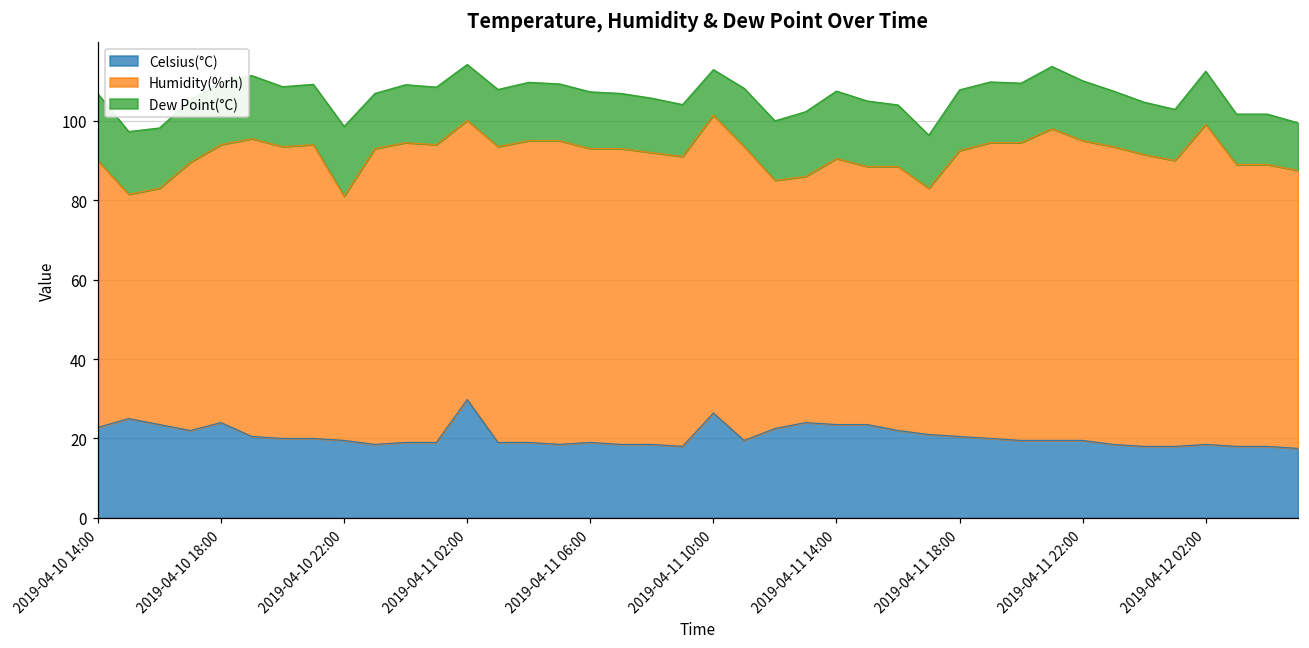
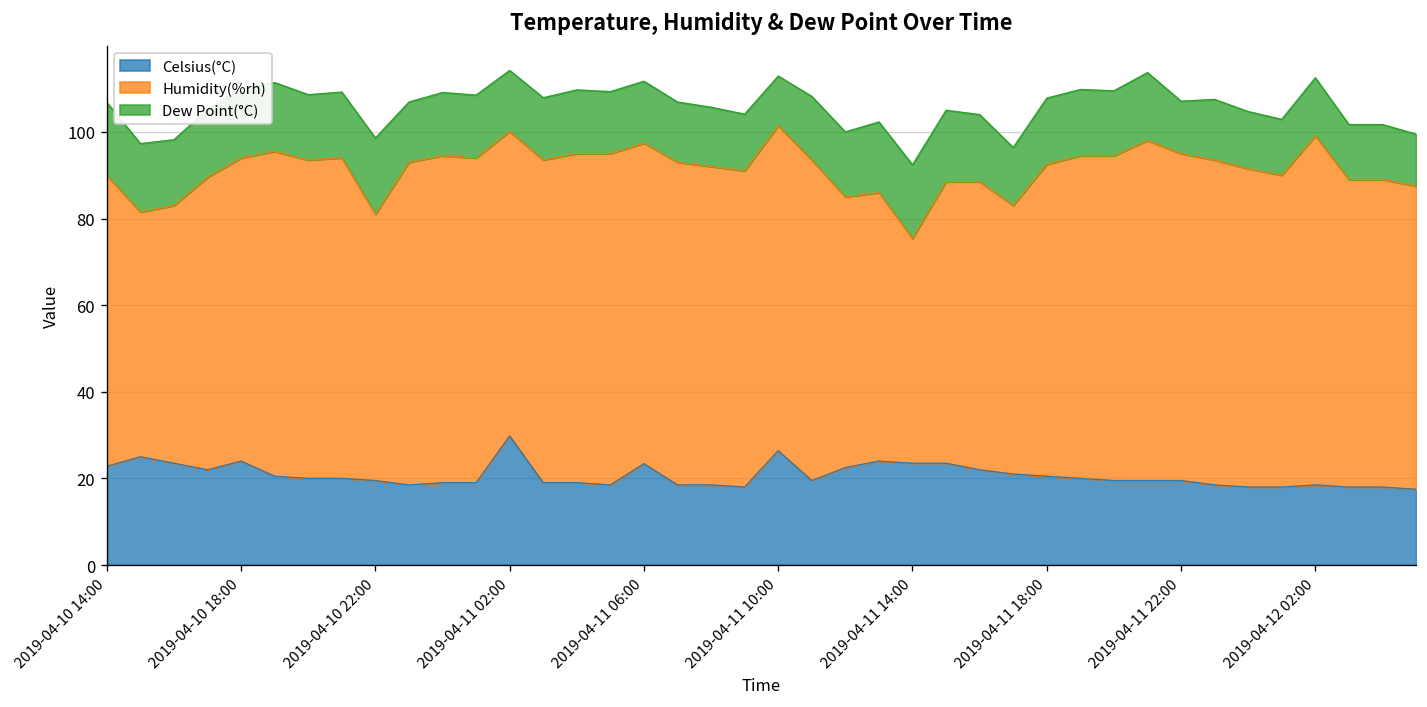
Celsius(°C), 2019-04-11 06:00: 19 -> 23
Humidity(%rh), 2019-04-11 14:00: 67 -> 52
Dew Point(°C), 2019-04-11 22:00: 15 -> 12
